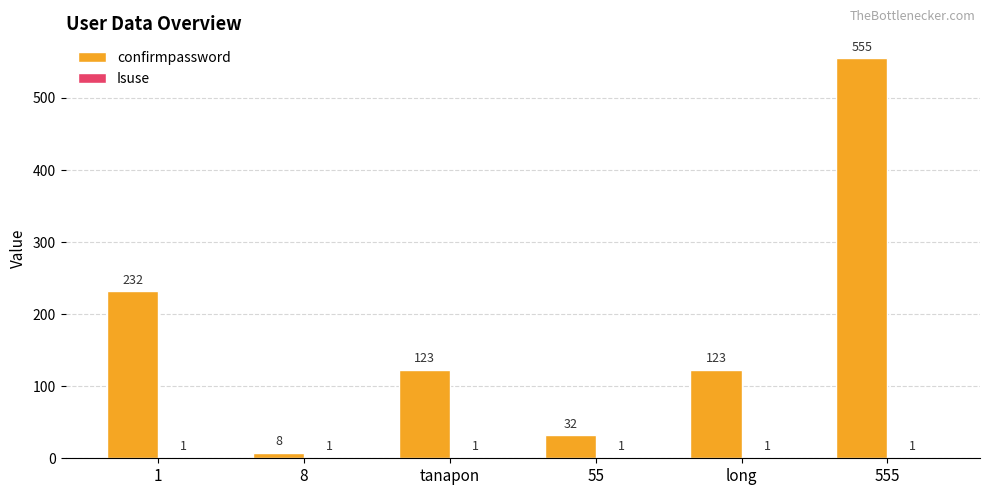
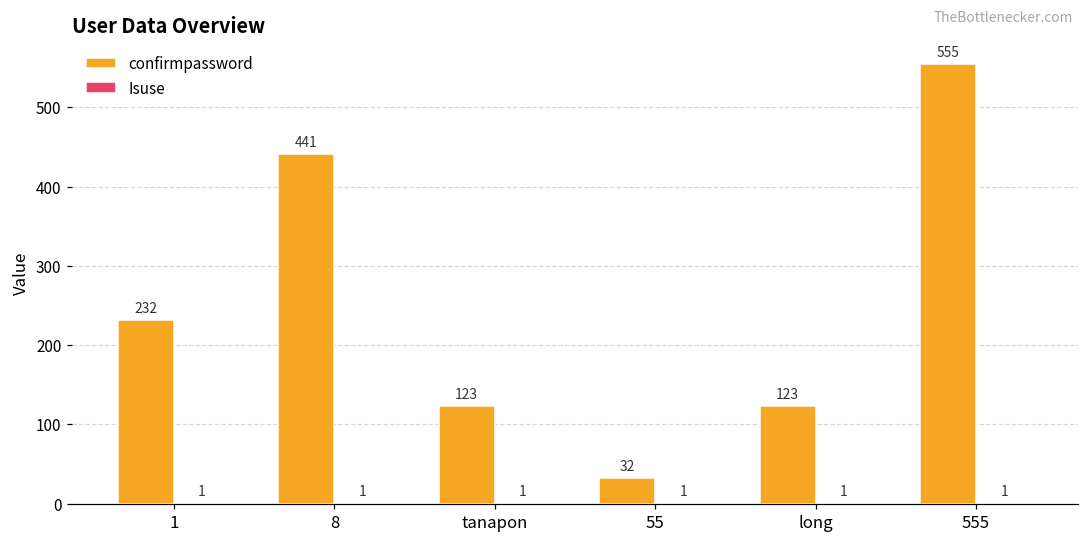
confirmpassword, 8: 8 -> 441
